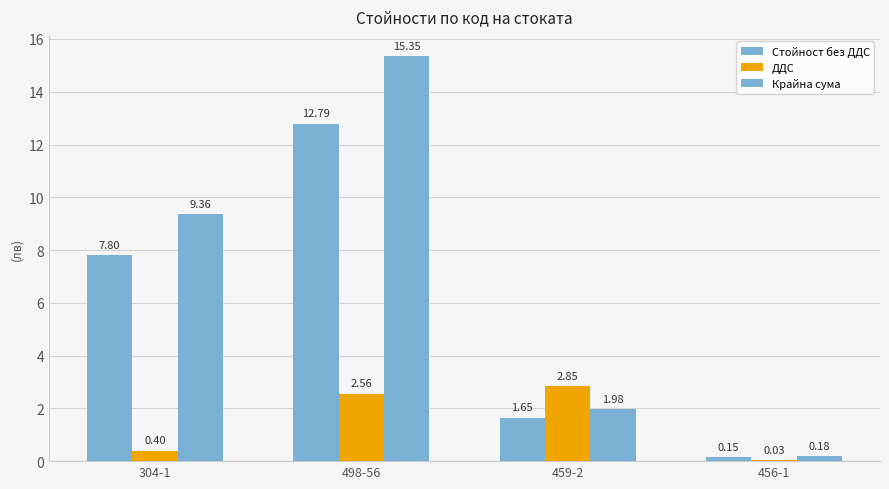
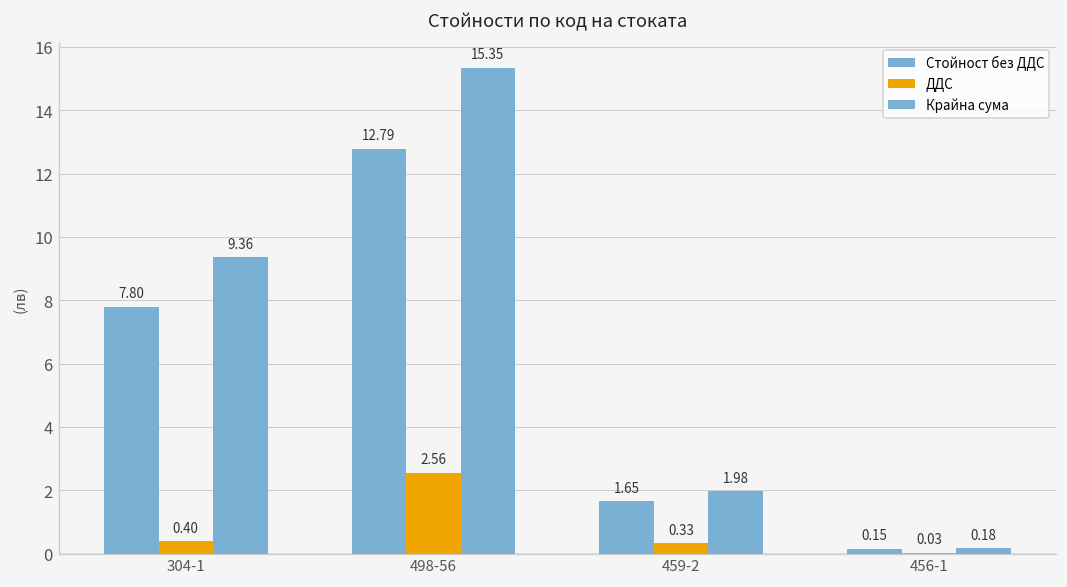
ДДС, 459-2: 2.85 -> 0.33
